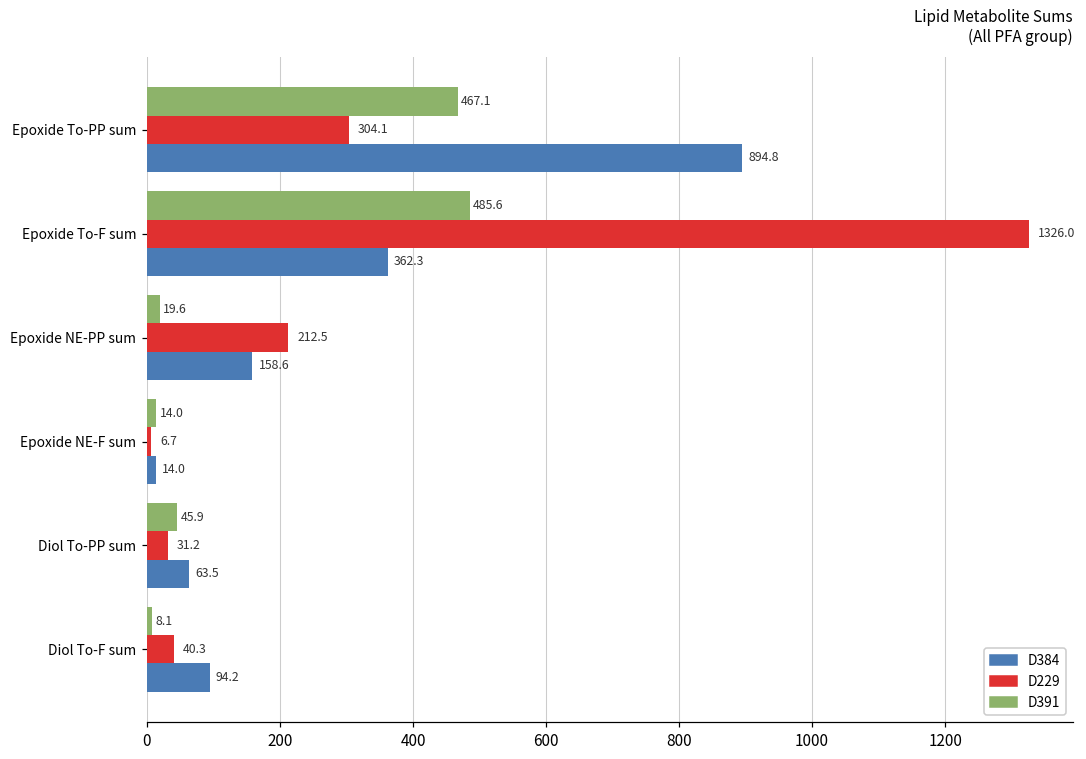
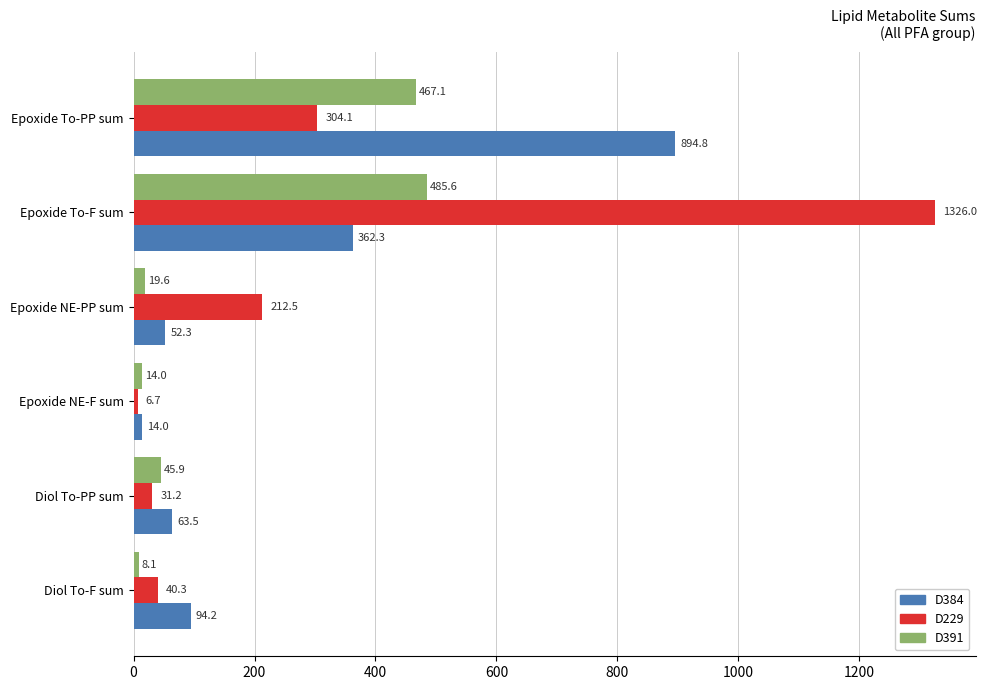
D384, Epoxide NE-PP sum: 158.6 -> 52.3
